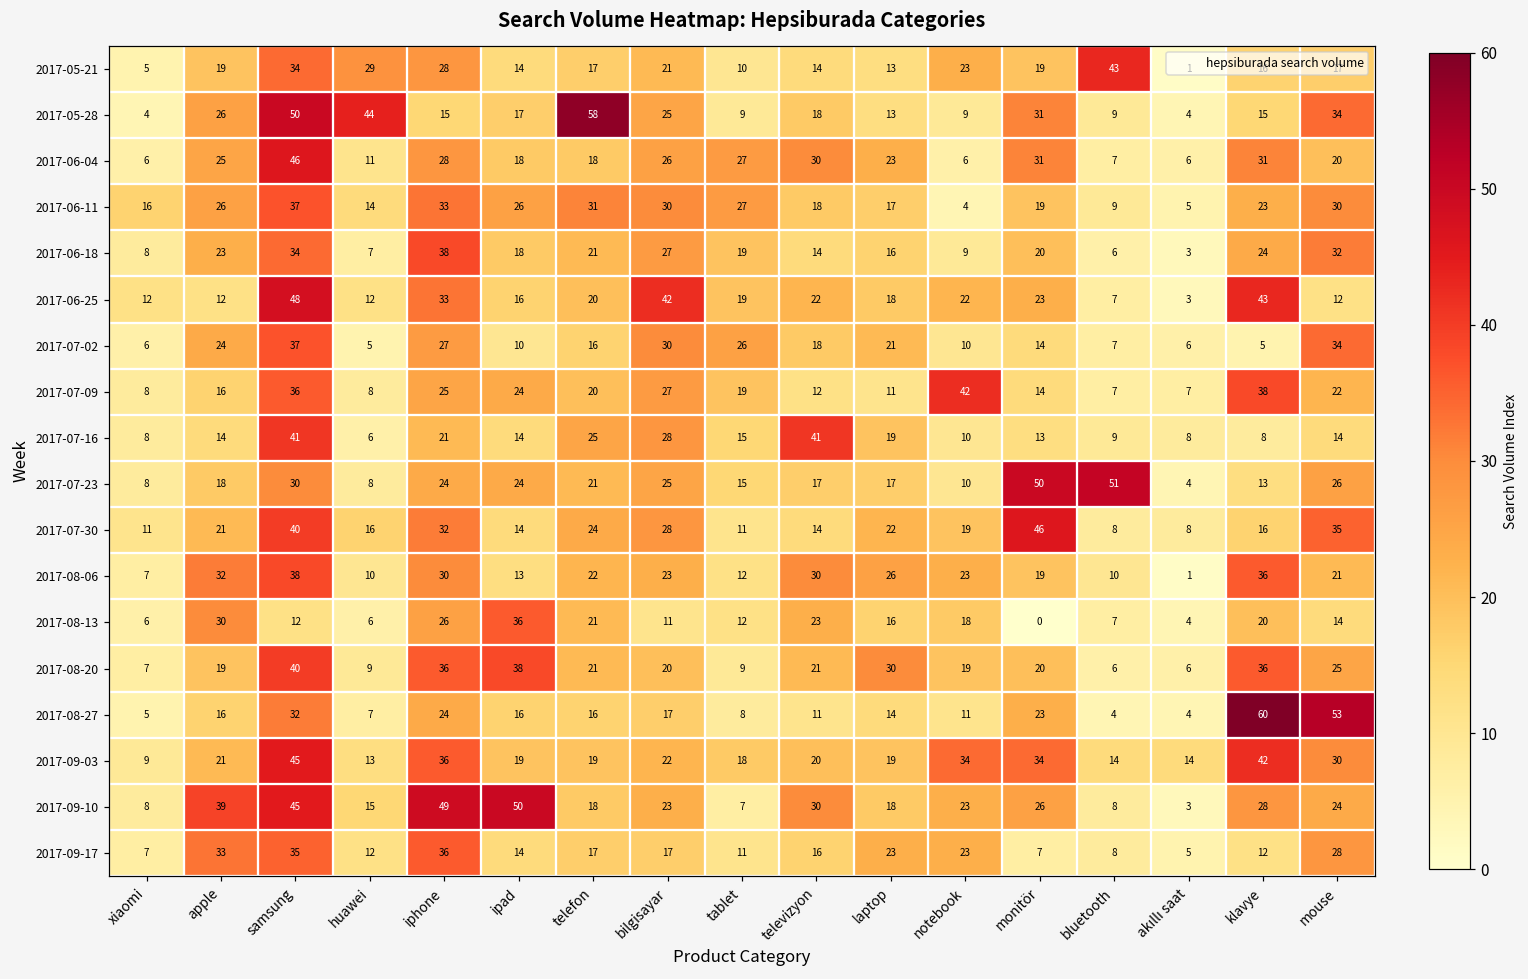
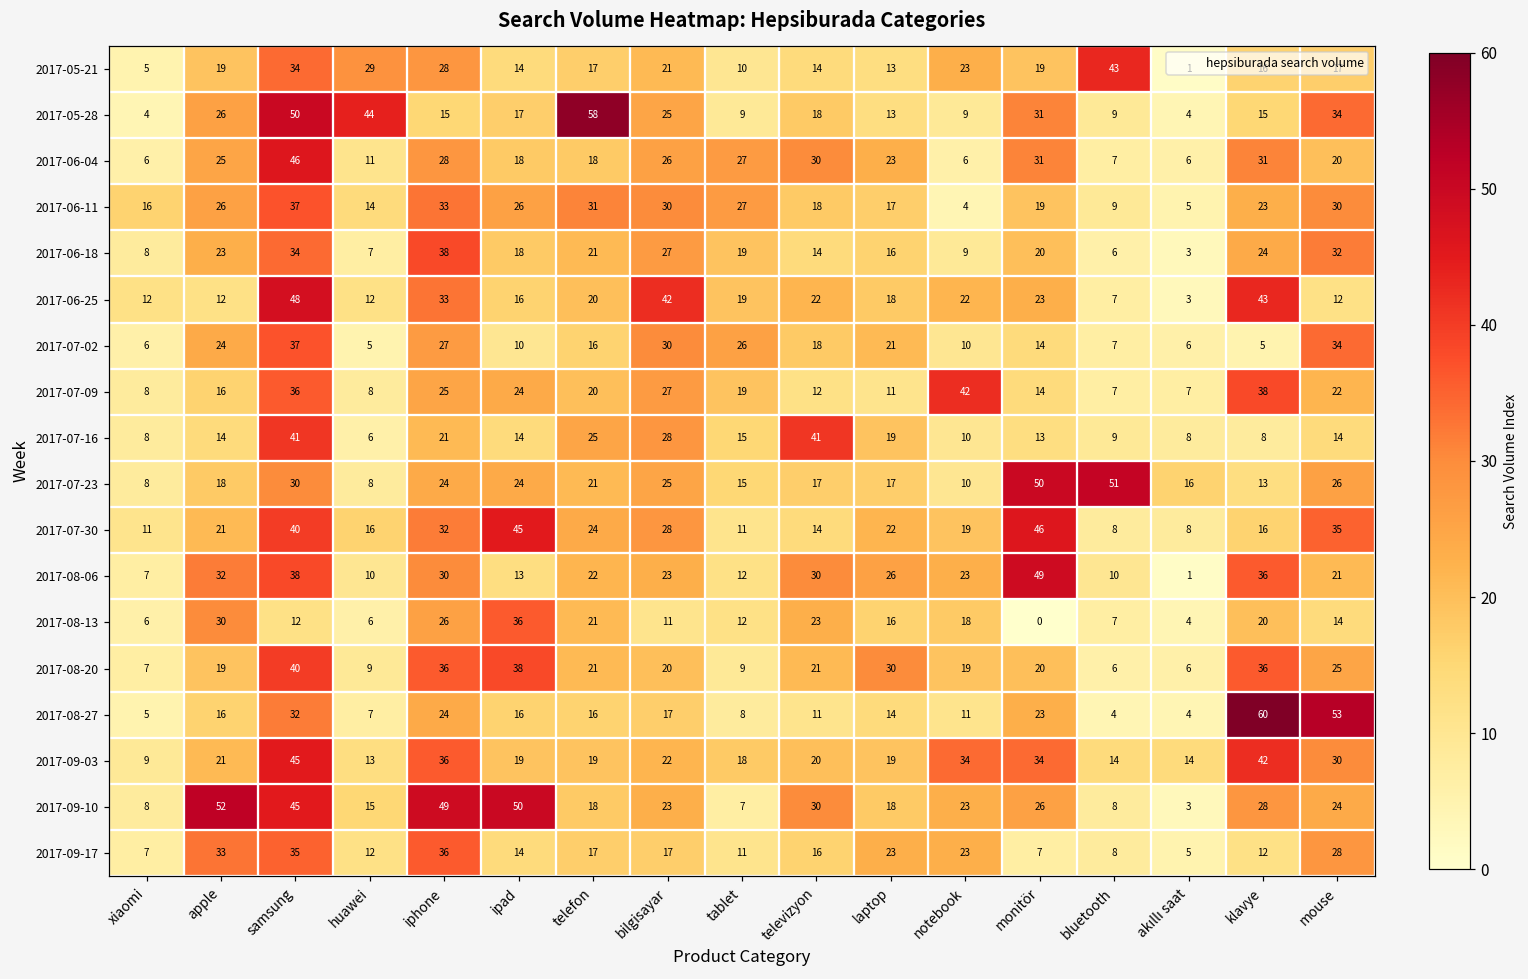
2017-07-23, akıllı saat: 4 -> 16
2017-07-30, ipad: 14 -> 45
2017-08-06, monitör: 19 -> 49
2017-09-10, apple: 39 -> 52
